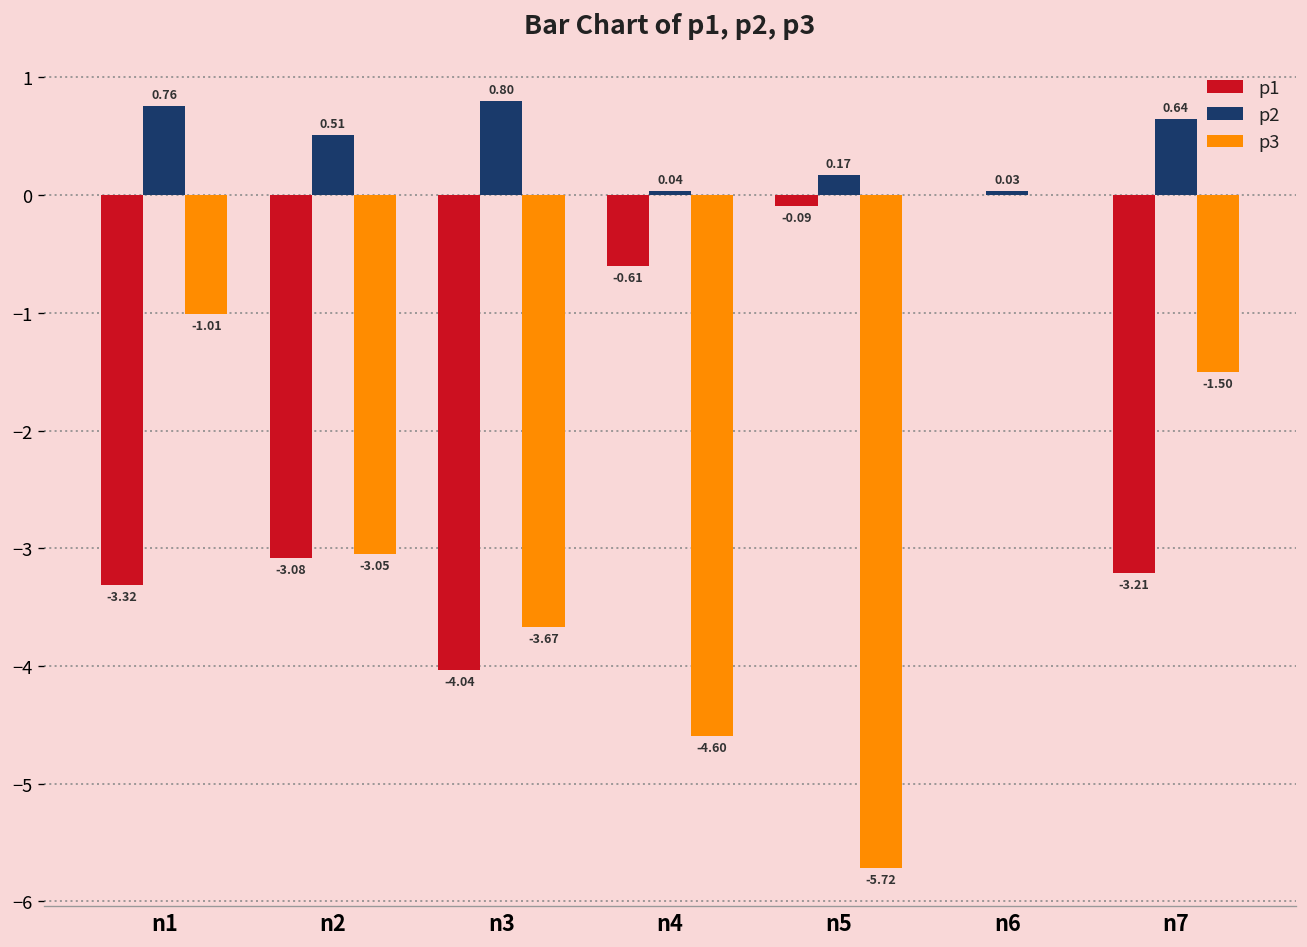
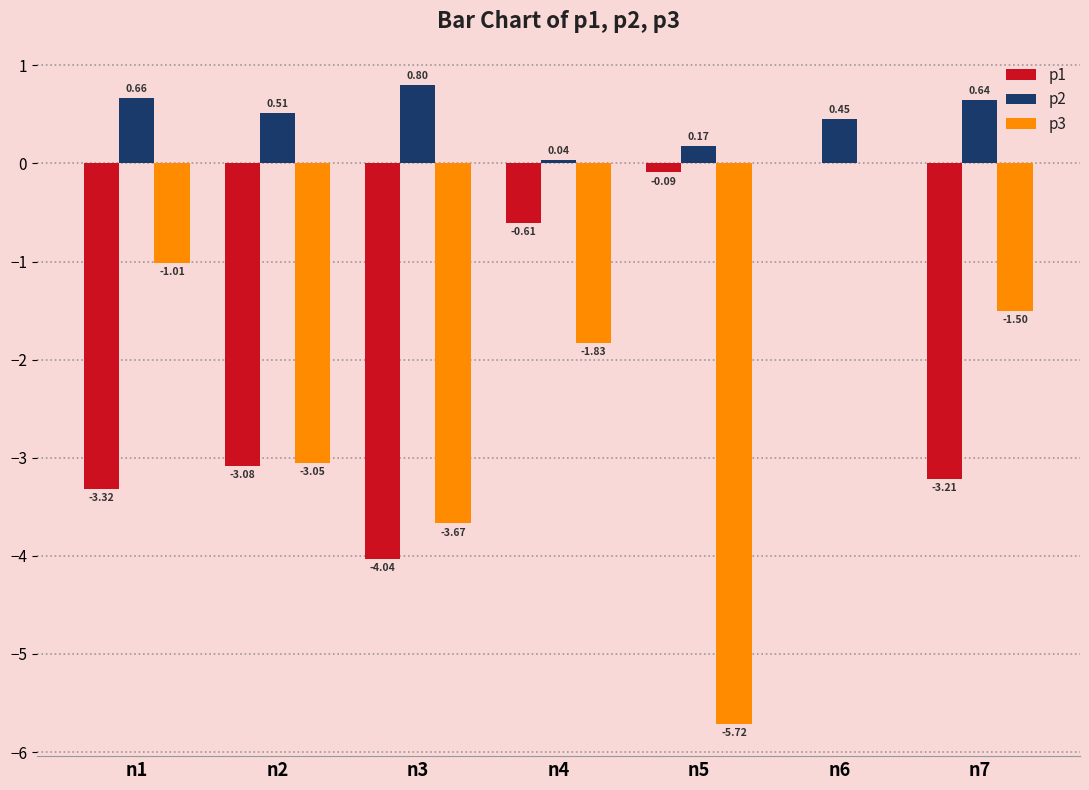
p2, n1: 0.76 -> 0.66
p3, n4: -4.60 -> -1.83
p2, n6: 0.03 -> 0.45
